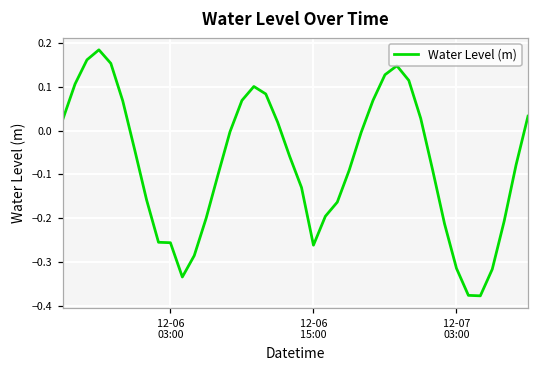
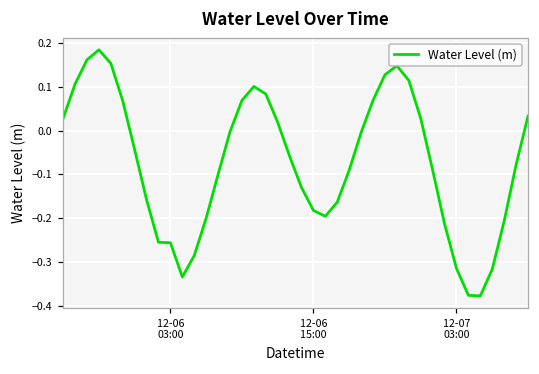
12-06 15:00: -0.26 -> -0.18
